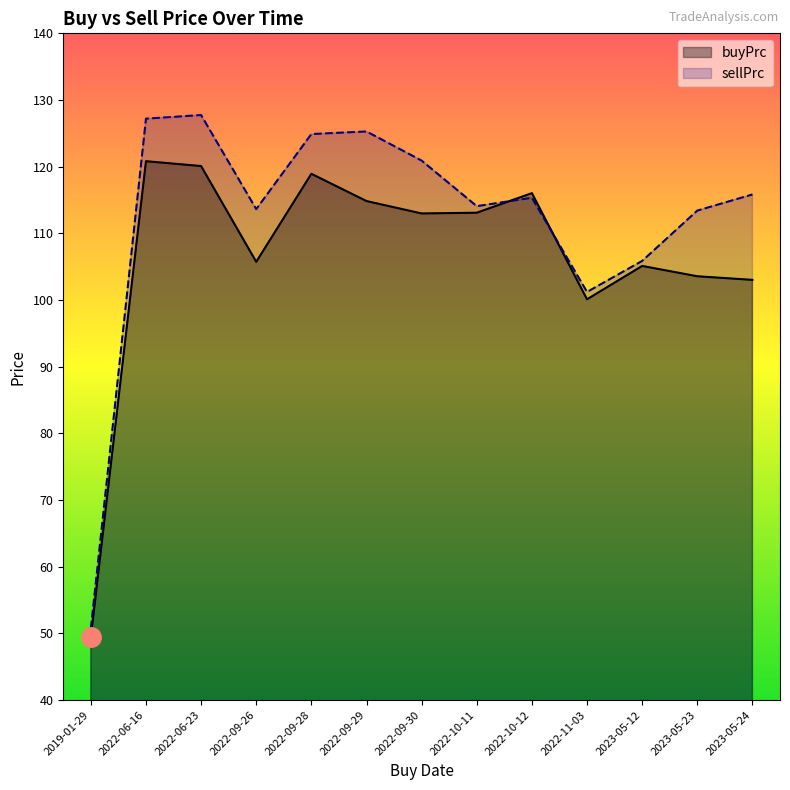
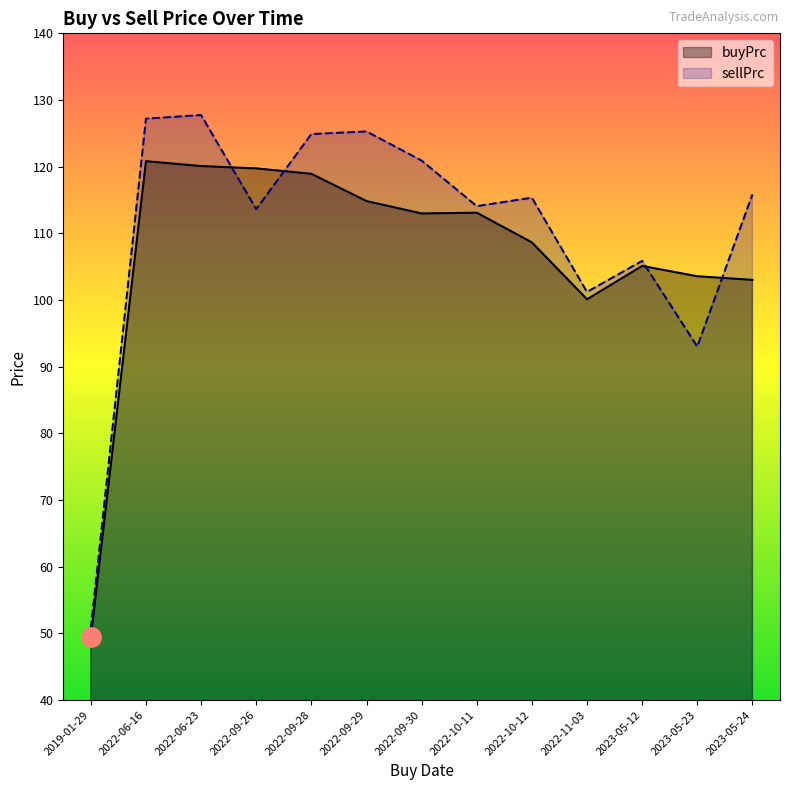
buyPrc, 2022-09-26: 106 -> 120
buyPrc, 2022-10-12: 116 -> 109
sellPrc, 2023-05-23: 113 -> 93
